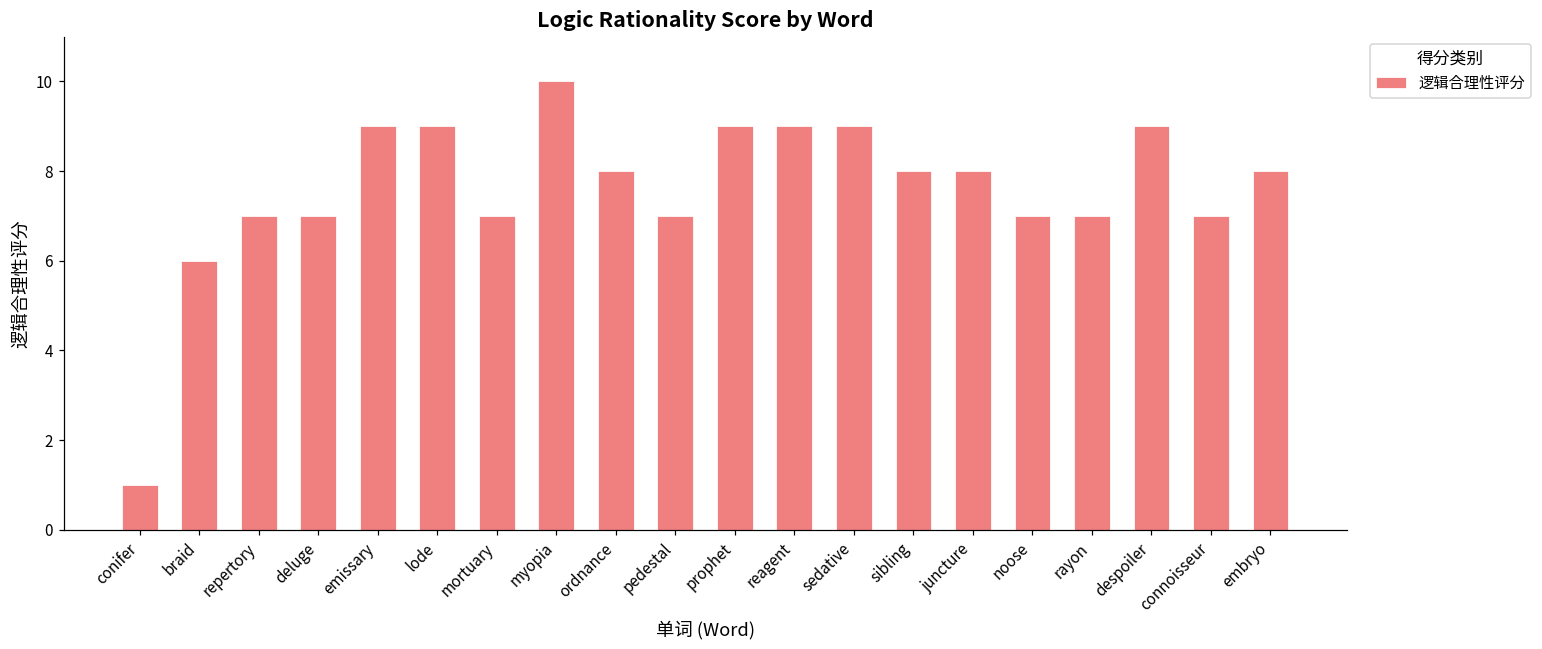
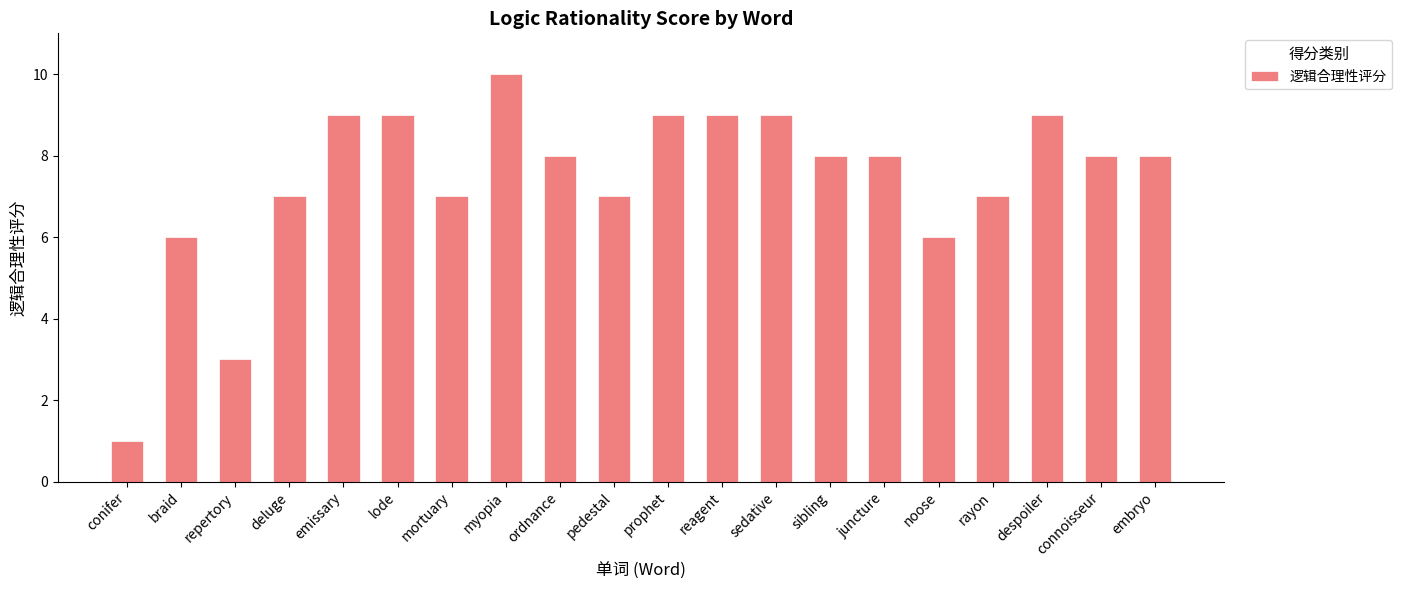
repertory: 7 -> 3
noose: 7 -> 6
connoisseur: 7 -> 8
